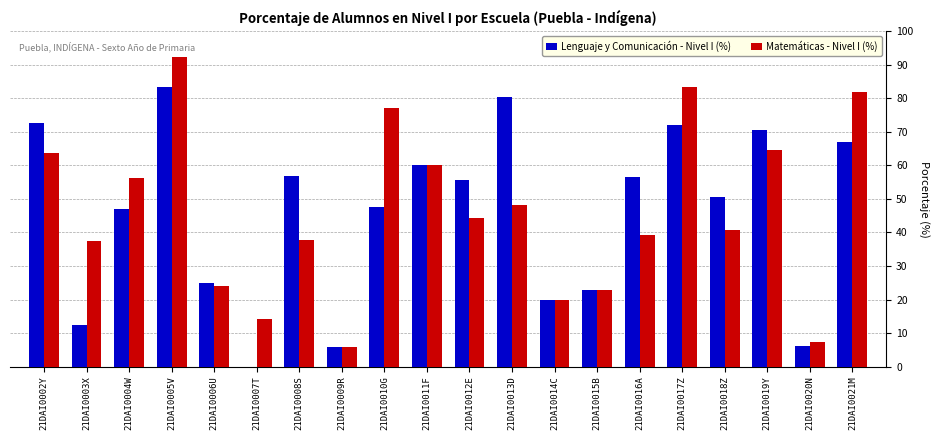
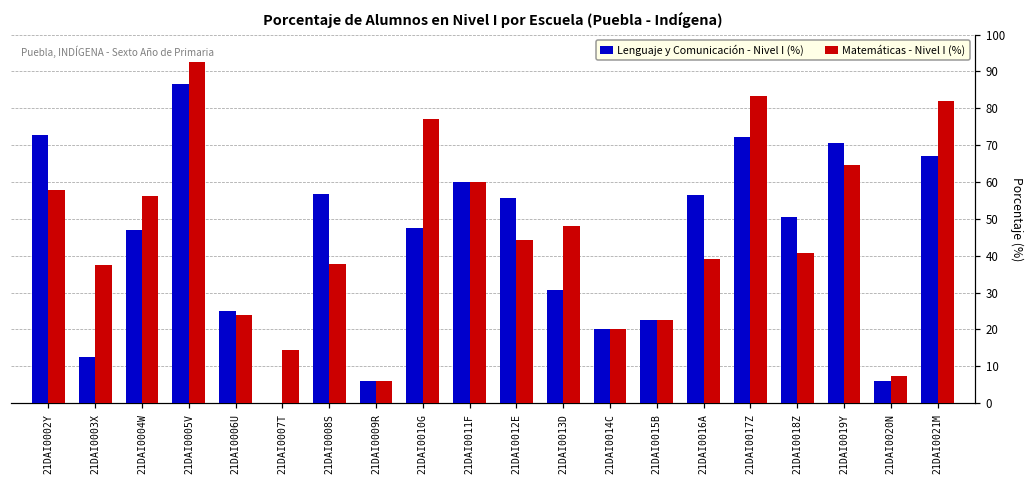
Matemáticas - Nivel I (%), 21DAI0002Y: 64 -> 58
Lenguaje y Comunicación - Nivel I (%), 21DAI0005V: 84 -> 87
Lenguaje y Comunicación - Nivel I (%), 21DAI0013D: 80 -> 31
